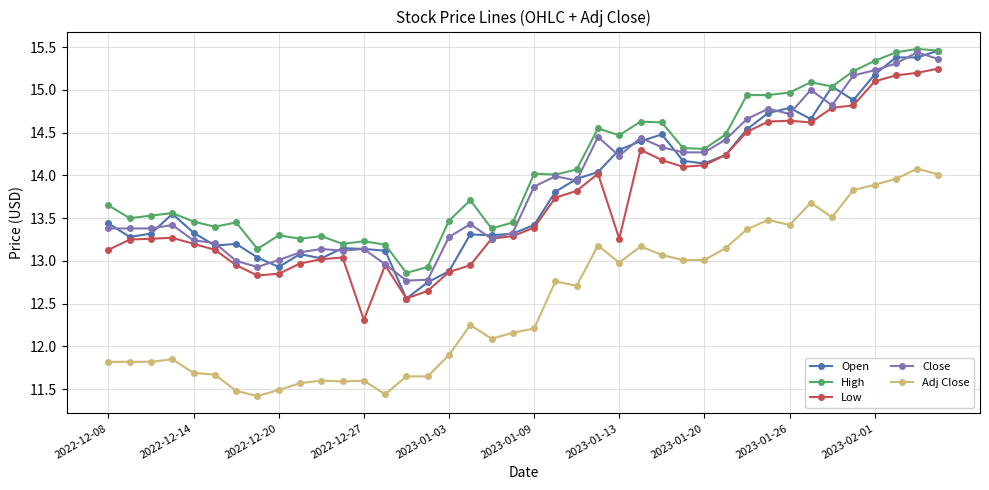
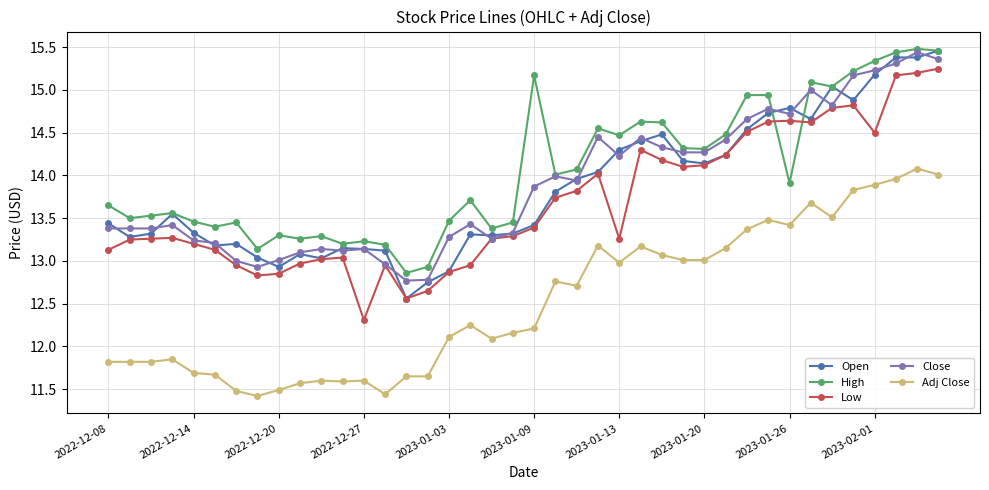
Adj Close, 2023-01-03: 11.9 -> 12.1
High, 2023-01-09: 14.0 -> 15.2
High, 2023-01-26: 15.0 -> 13.9
Low, 2023-02-01: 15.1 -> 14.5
